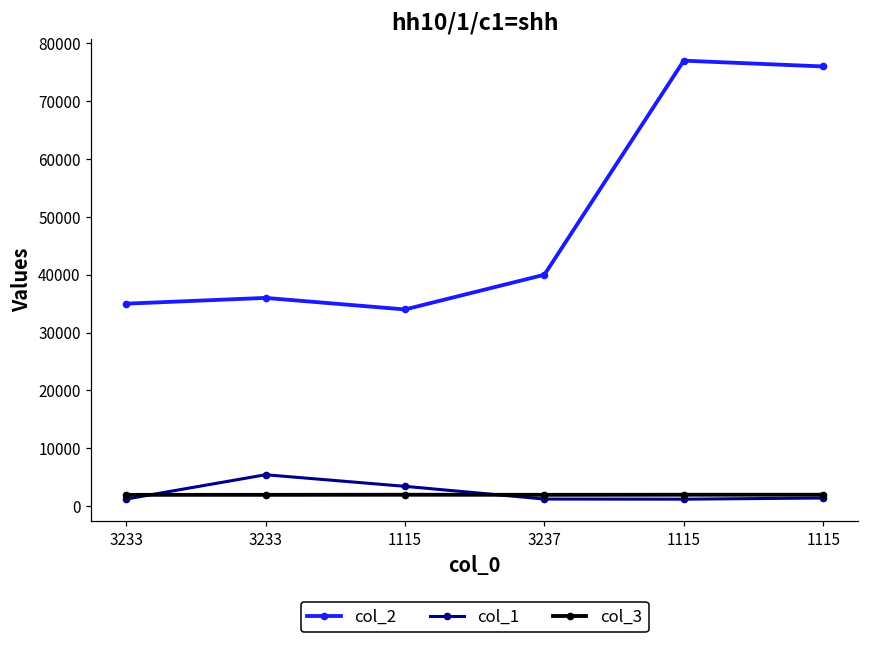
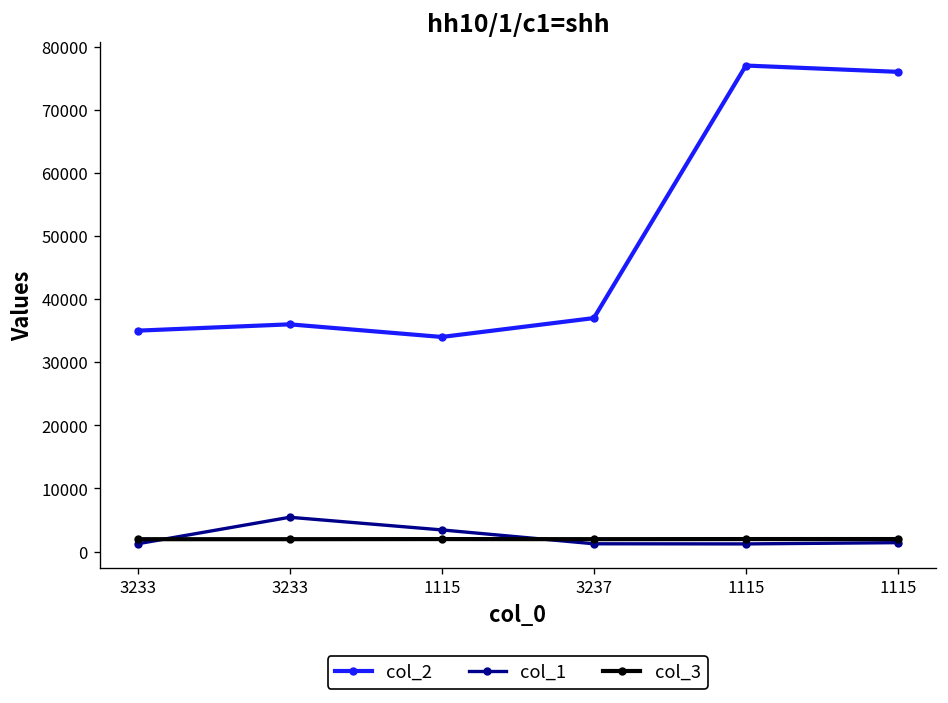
col_2, 3237: 40000 -> 37000
